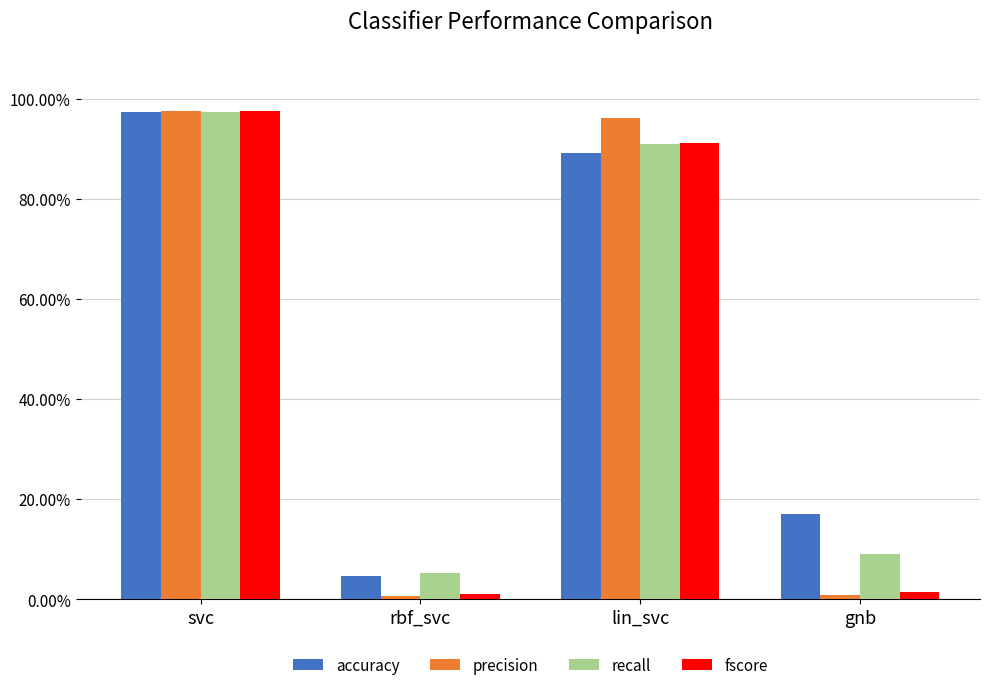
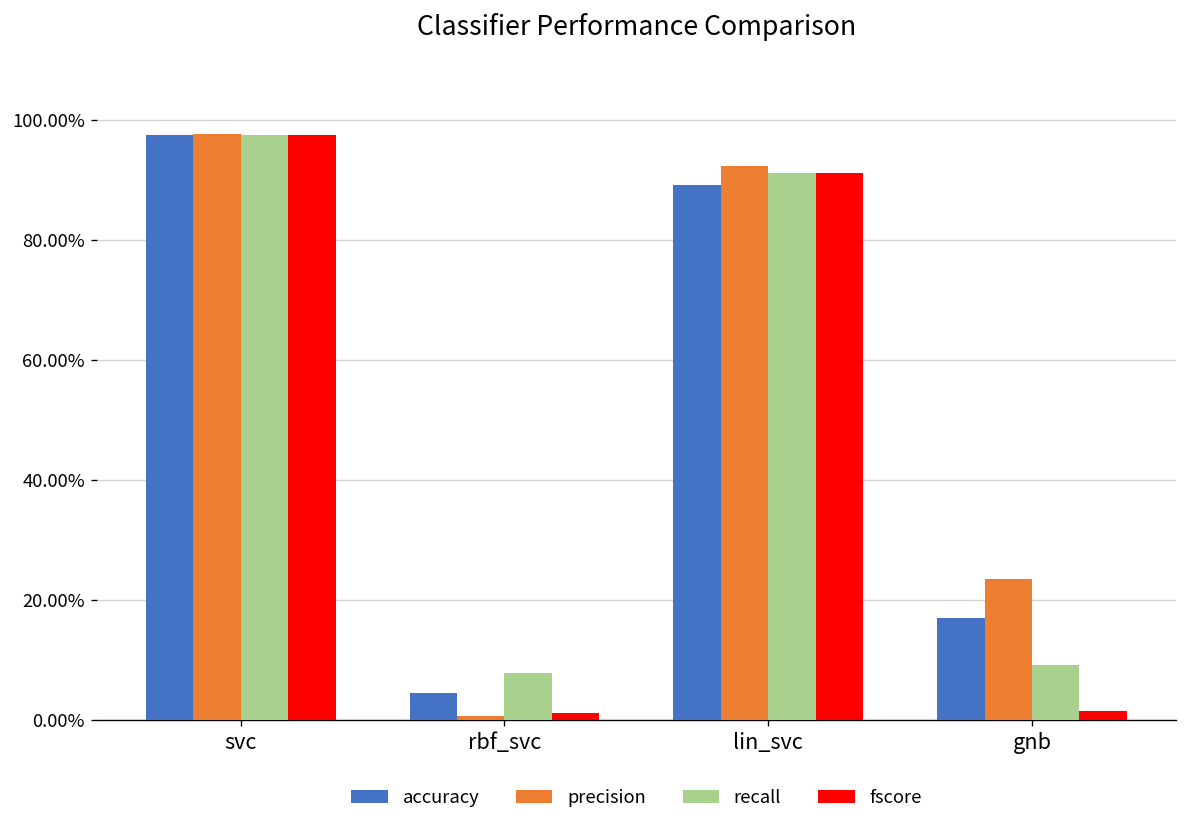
recall, rbf_svc: 5% -> 8%
precision, lin_svc: 96% -> 92%
precision, gnb: 1% -> 23%
